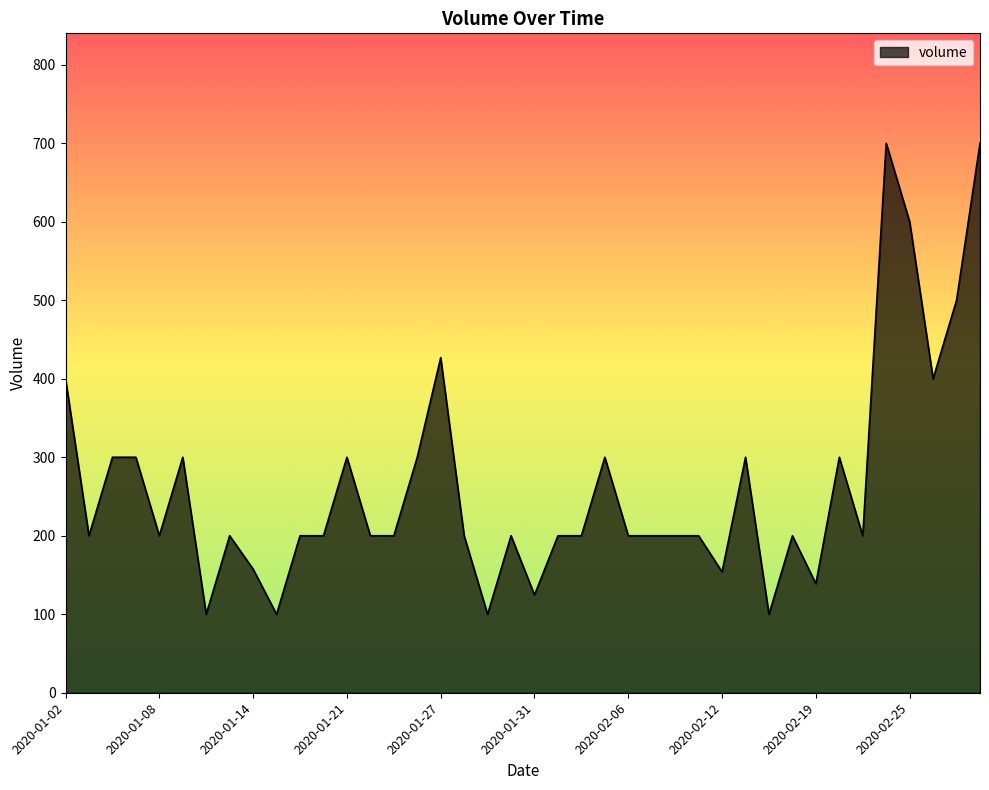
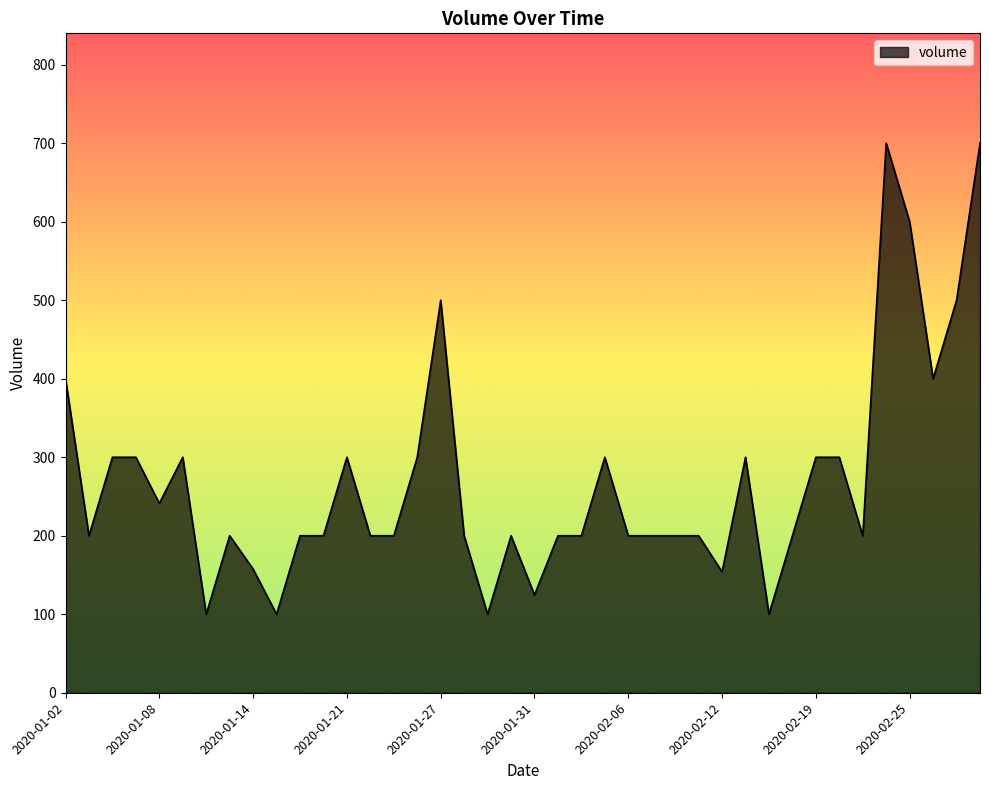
2020-01-08: 200 -> 240
2020-01-27: 430 -> 500
2020-02-19: 140 -> 300
